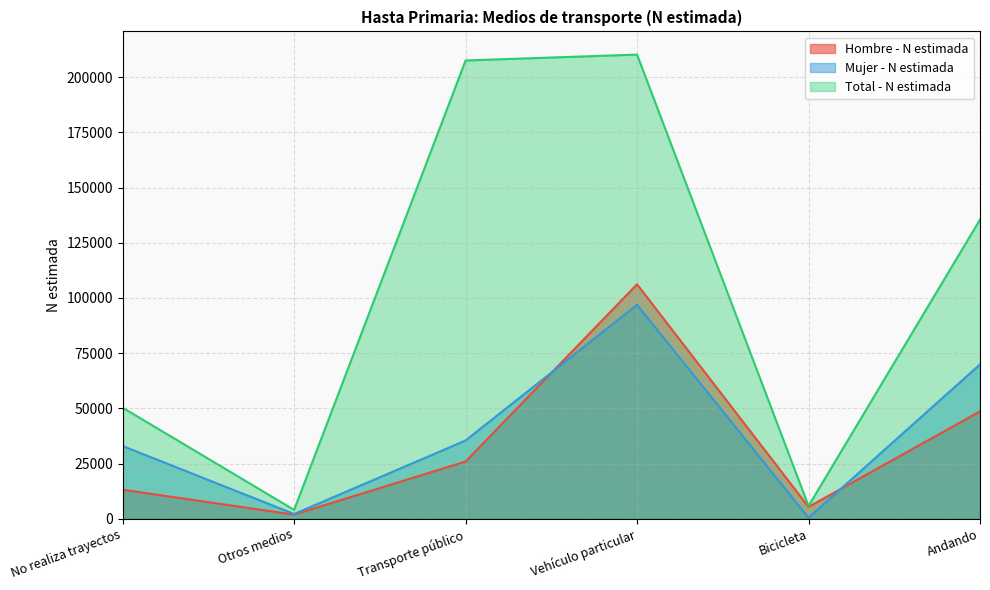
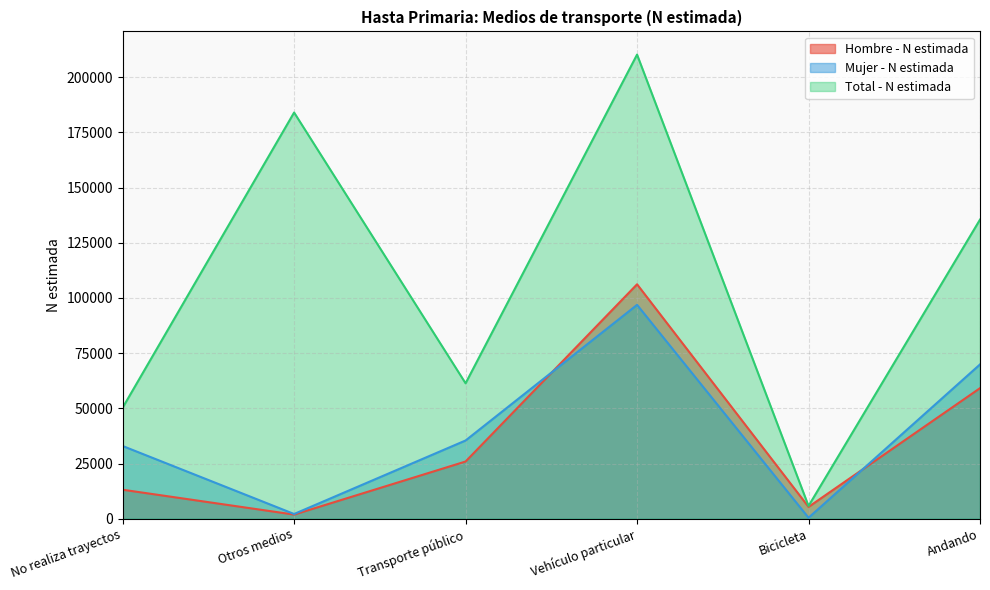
Total - N estimada, Otros medios: 4000 -> 184000
Total - N estimada, Transporte público: 208000 -> 61000
Hombre - N estimada, Andando: 49000 -> 59000
